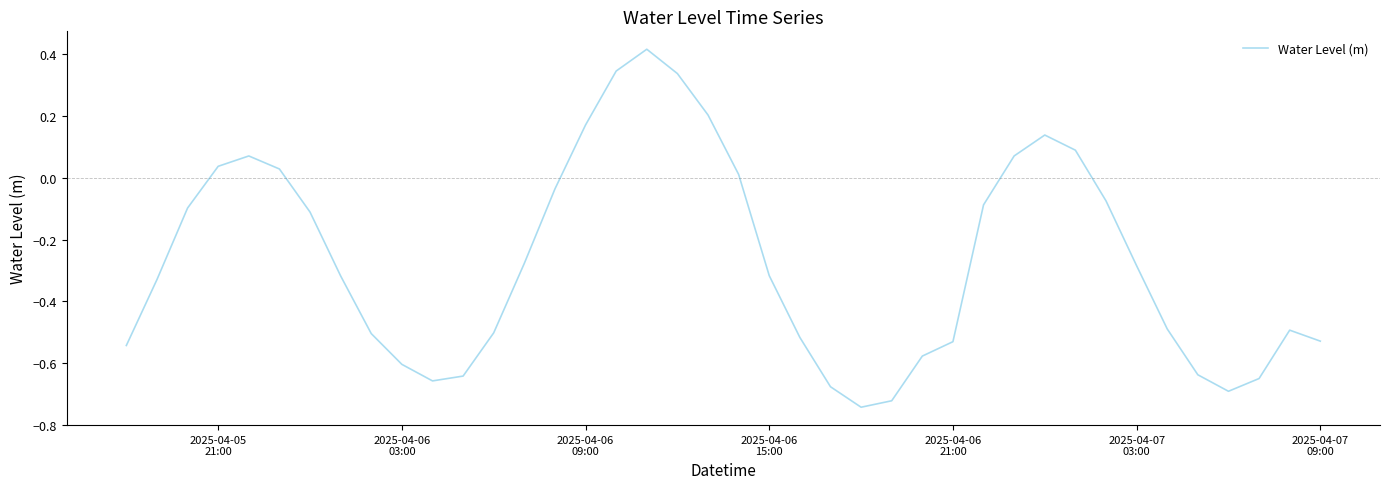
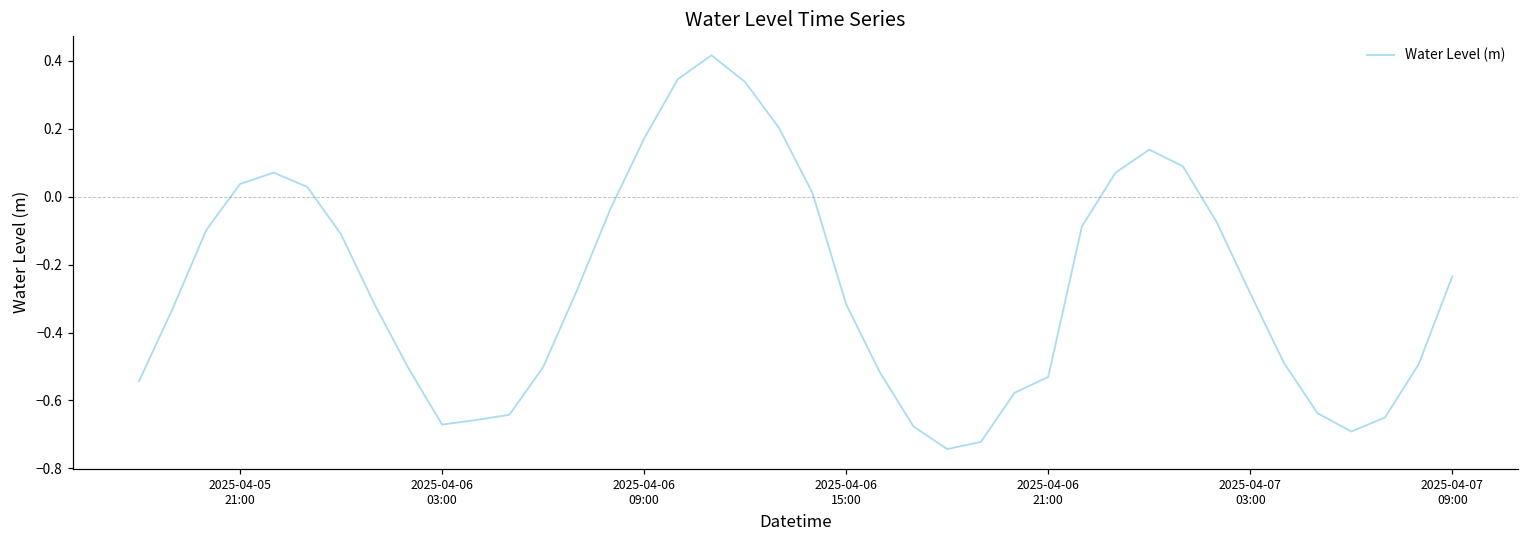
2025-04-06 03:00: -0.60 -> -0.67
2025-04-07 09:00: -0.53 -> -0.23
